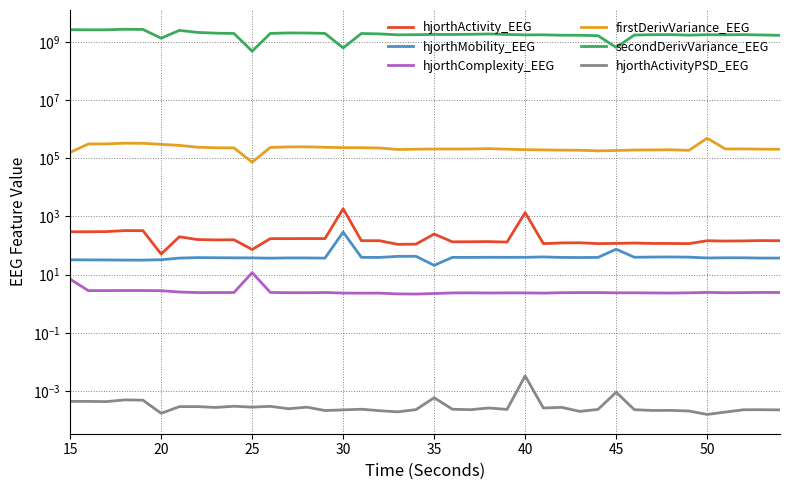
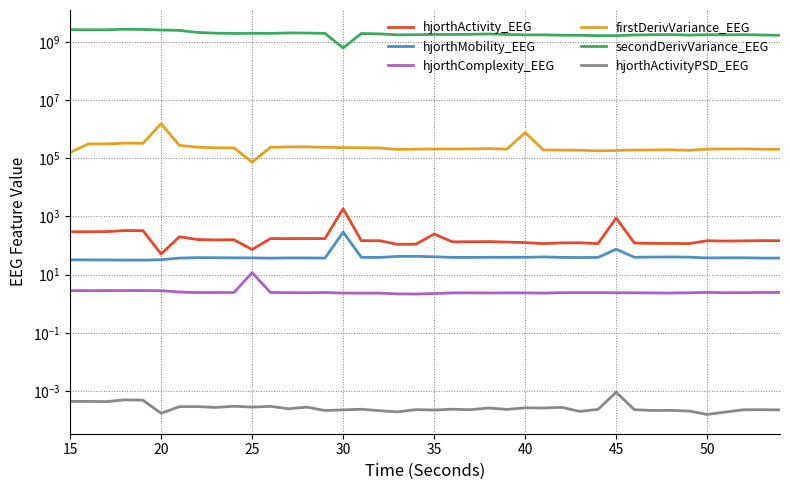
hjorthComplexity_EEG, 15: 7 -> 3
firstDerivVariance_EEG, 20: 300000 -> 2000000
secondDerivVariance_EEG, 20: 1000000000 -> 3000000000
secondDerivVariance_EEG, 25: 500000000 -> 2000000000
hjorthMobility_EEG, 35: 20 -> 40
hjorthActivityPSD_EEG, 35: 0.0006 -> 0.0002
hjorthActivity_EEG, 40: 1000 -> 100
firstDerivVariance_EEG, 40: 200000 -> 800000
hjorthActivityPSD_EEG, 40: 0.003 -> 0.0003
hjorthActivity_EEG, 45: 120 -> 900
secondDerivVariance_EEG, 45: 600000000 -> 2000000000
firstDerivVariance_EEG, 50: 500000 -> 200000
